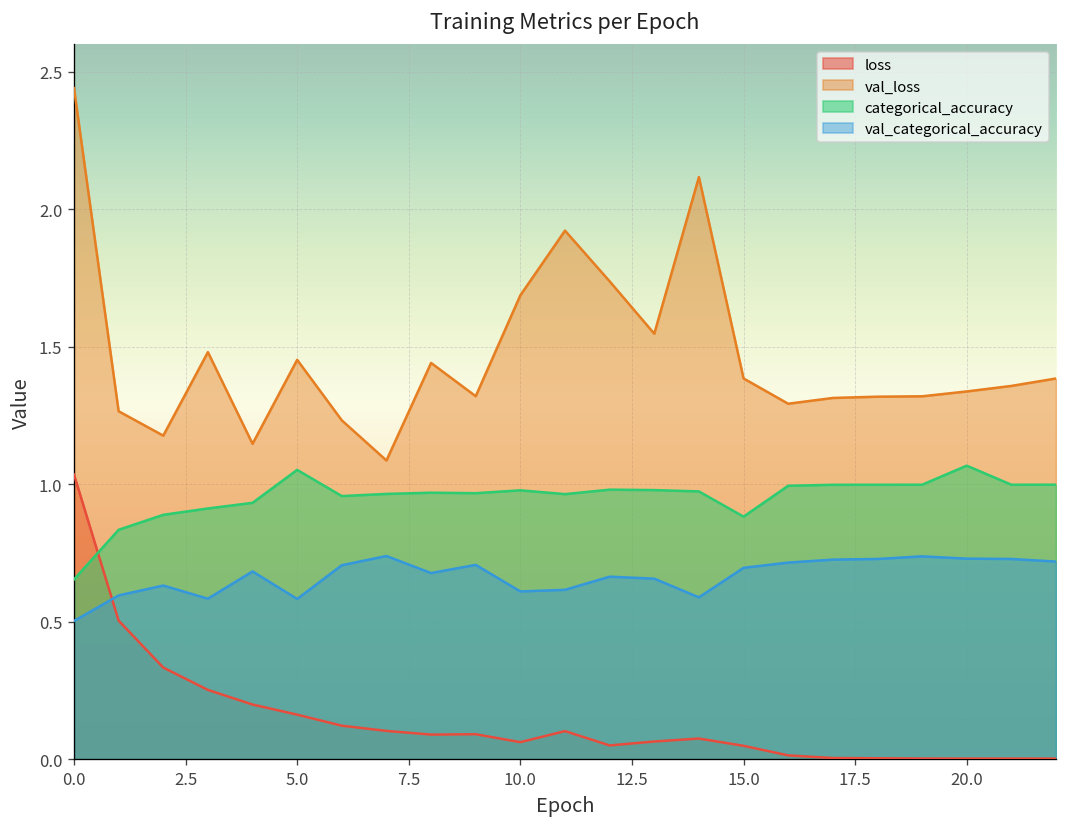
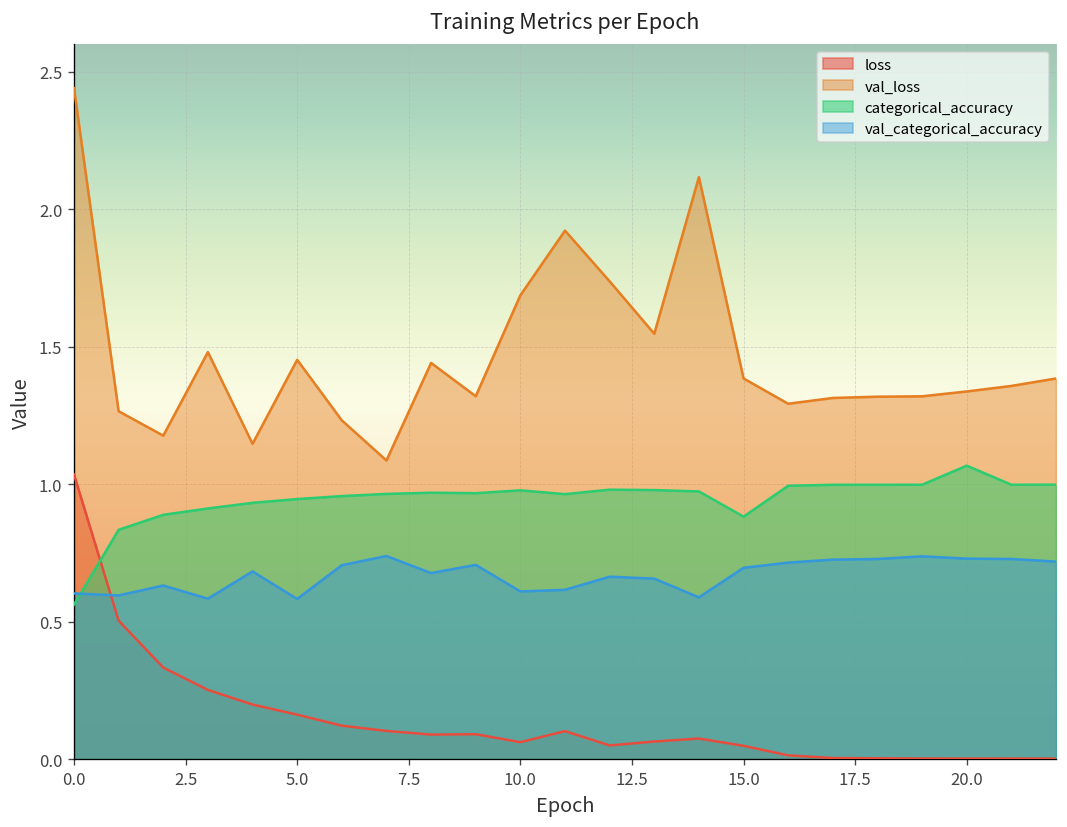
categorical_accuracy, 0.0: 0.65 -> 0.56
val_categorical_accuracy, 0.0: 0.50 -> 0.60
categorical_accuracy, 5.0: 1.05 -> 0.95
